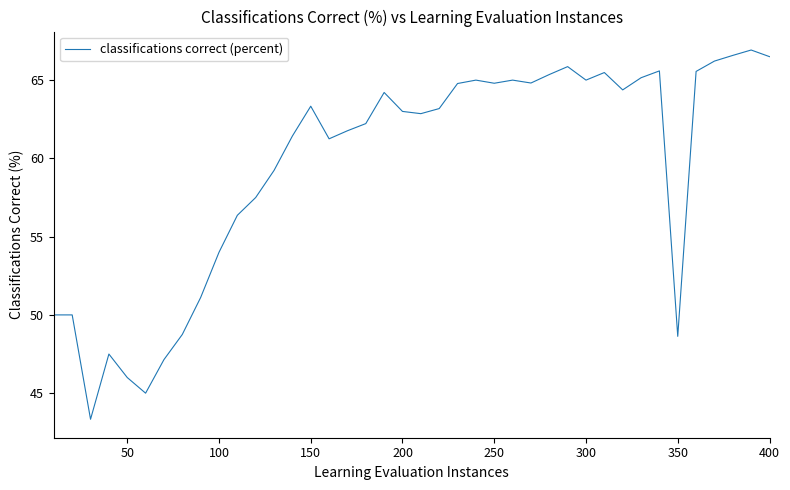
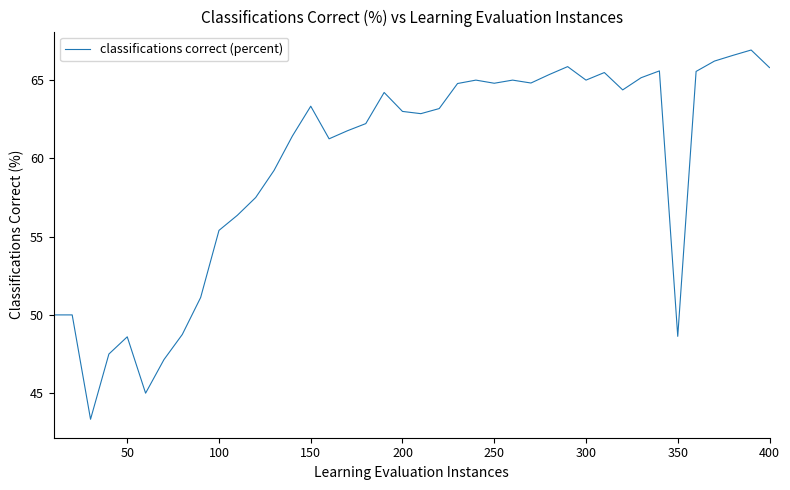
50: 46.0 -> 48.6
100: 54.0 -> 55.4
400: 66.5 -> 65.8
